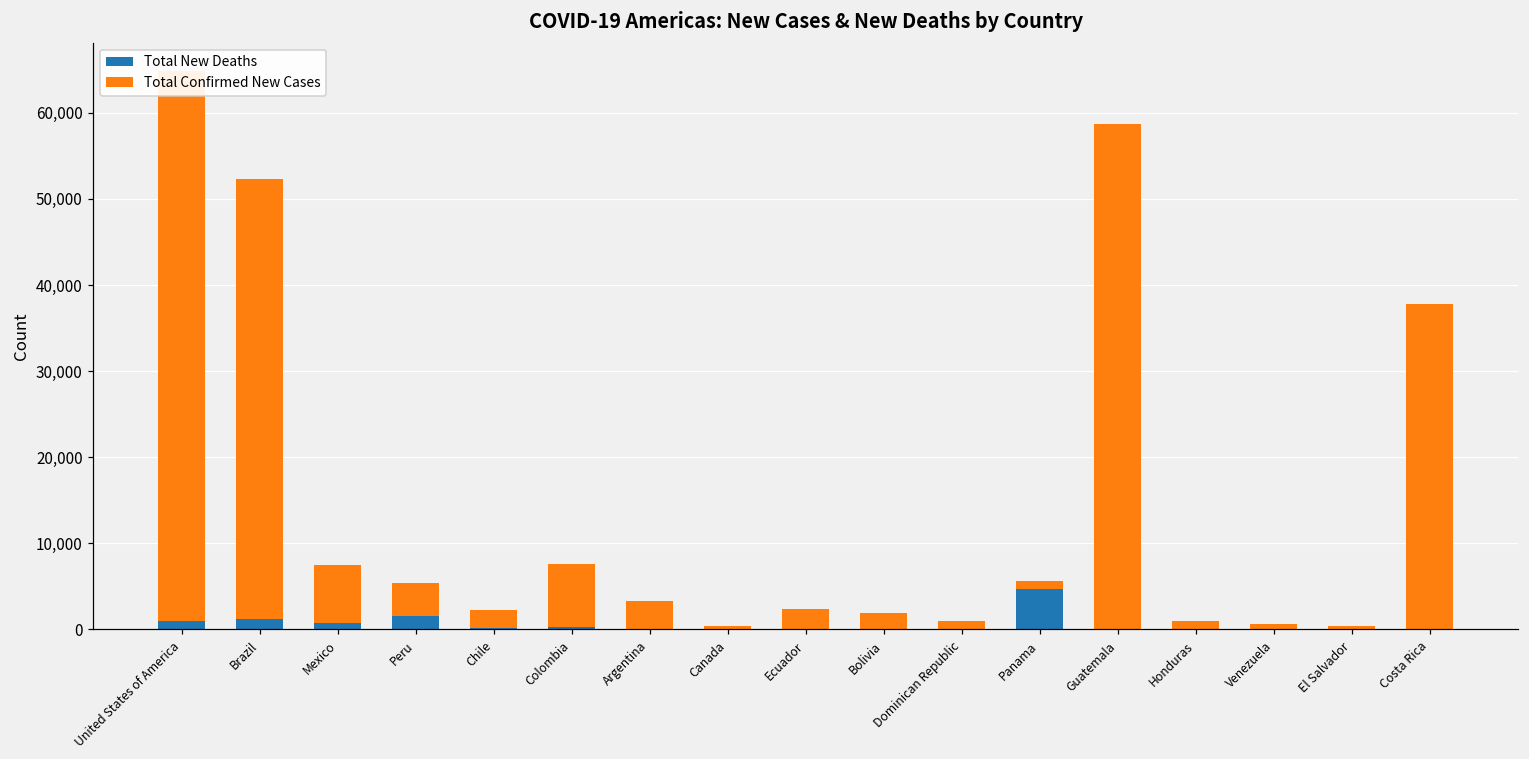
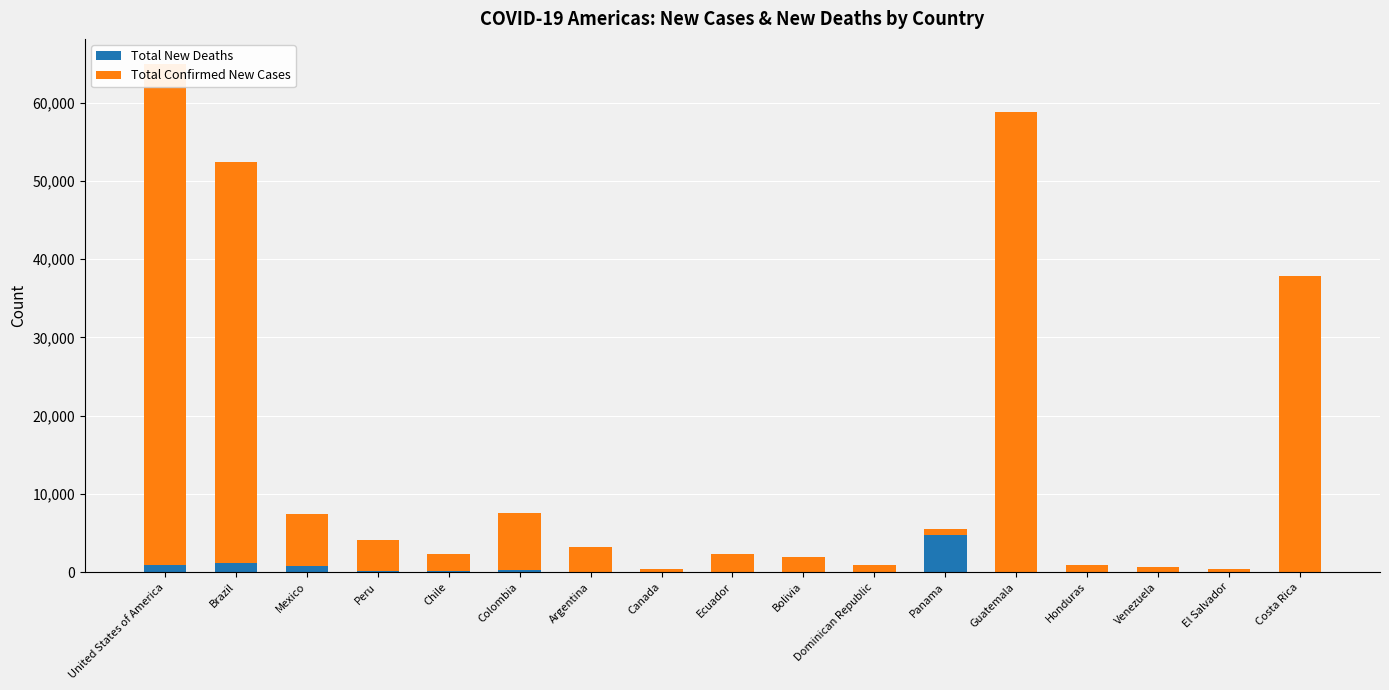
Total New Deaths, Peru: 2,000 -> 0
